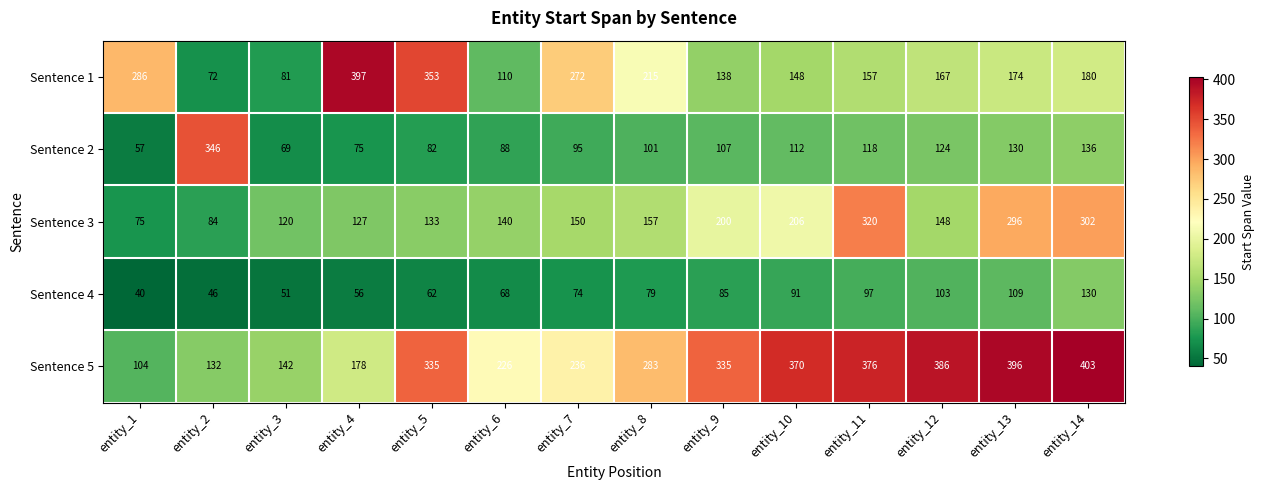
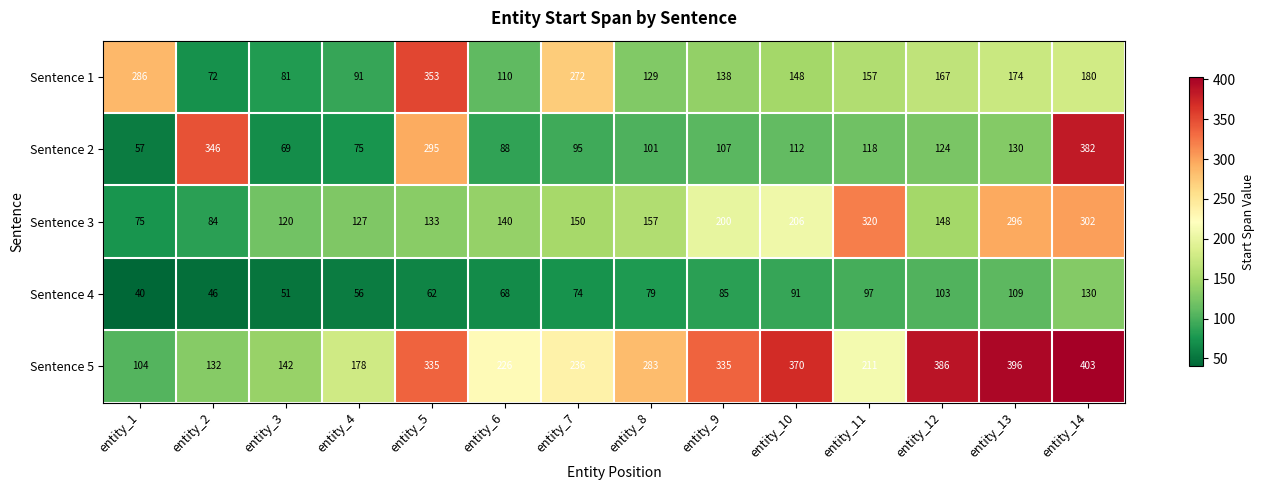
Sentence 1, entity_4: 397 -> 91
Sentence 1, entity_8: 215 -> 129
Sentence 2, entity_5: 82 -> 295
Sentence 2, entity_14: 136 -> 382
Sentence 5, entity_11: 376 -> 211
